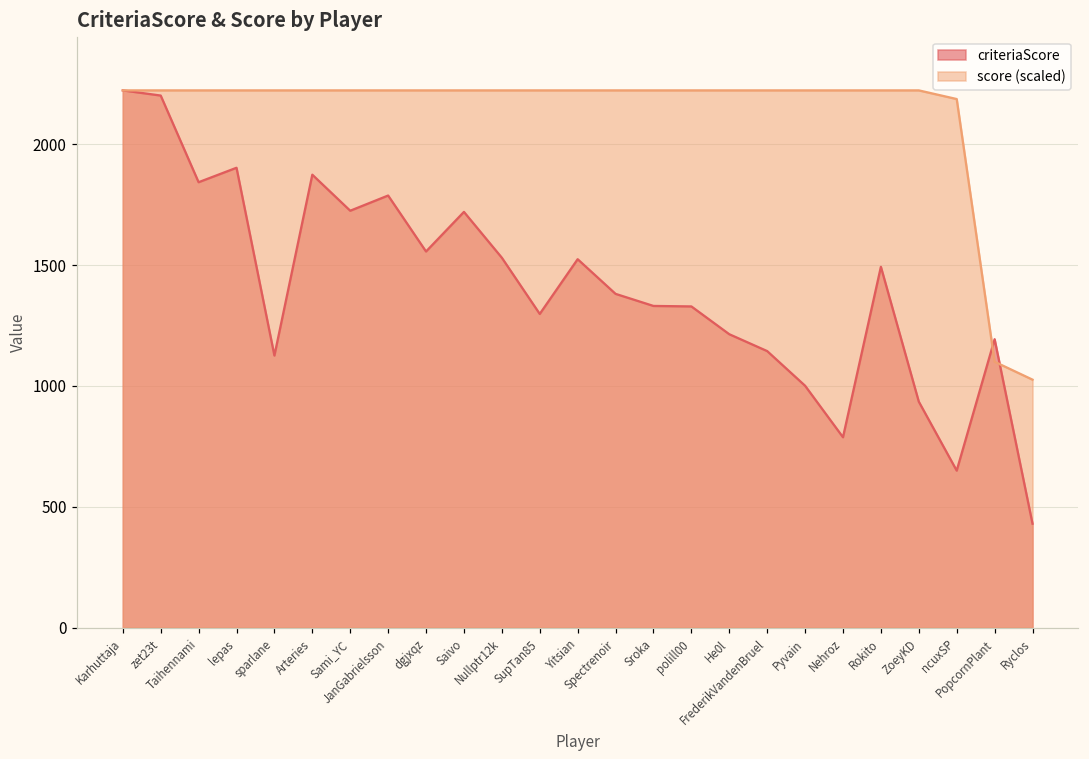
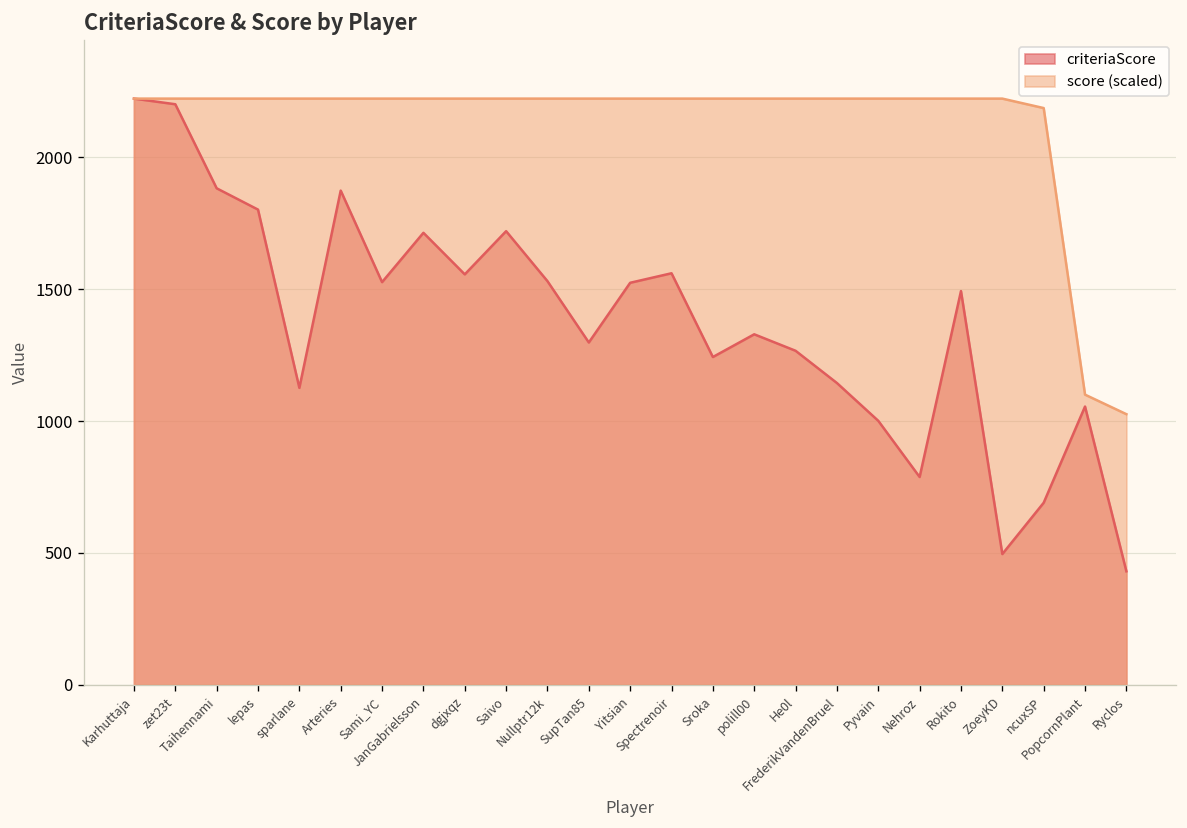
criteriaScore, Taihennami: 1840 -> 1880
criteriaScore, lepas: 1900 -> 1800
criteriaScore, Sami_YC: 1730 -> 1530
criteriaScore, JanGabrielsson: 1790 -> 1710
criteriaScore, Spectrenoir: 1380 -> 1560
criteriaScore, Sroka: 1330 -> 1240
criteriaScore, He0l: 1210 -> 1270
criteriaScore, ZoeyKD: 940 -> 500
criteriaScore, ncuxSP: 650 -> 690
criteriaScore, PopcornPlant: 1190 -> 1060
